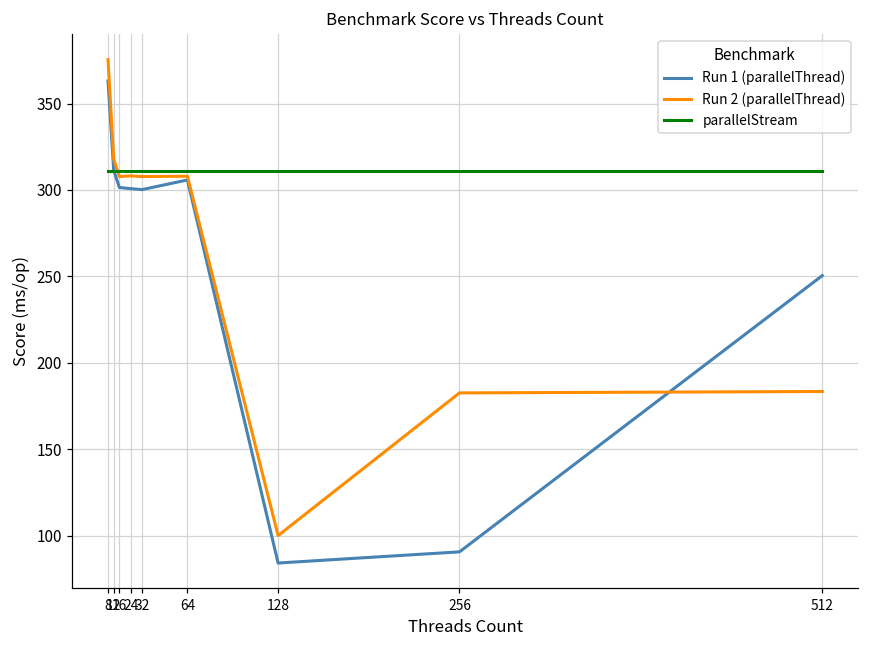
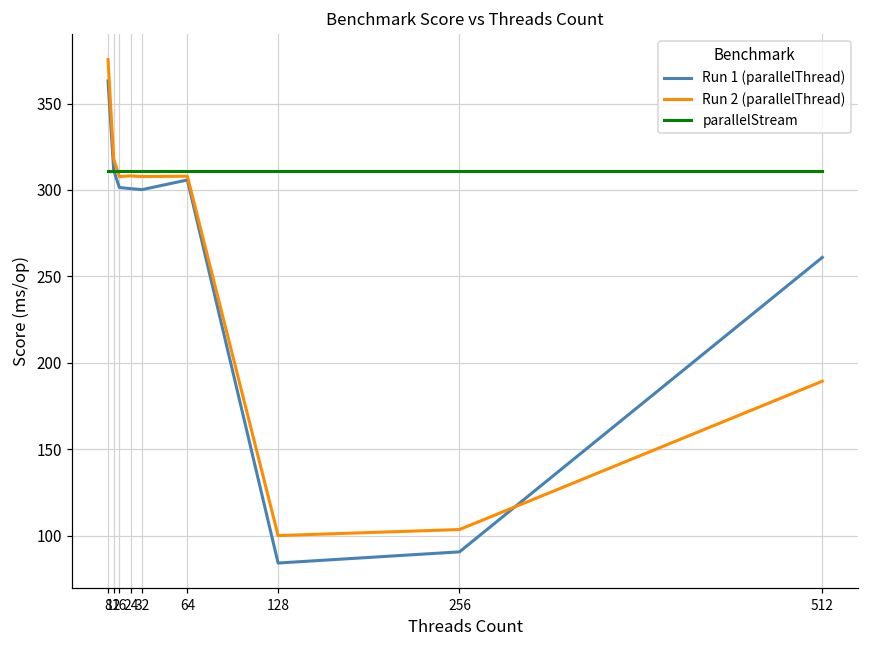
Run 2 (parallelThread), 256: 183 -> 103
Run 1 (parallelThread), 512: 250 -> 261
Run 2 (parallelThread), 512: 183 -> 189
